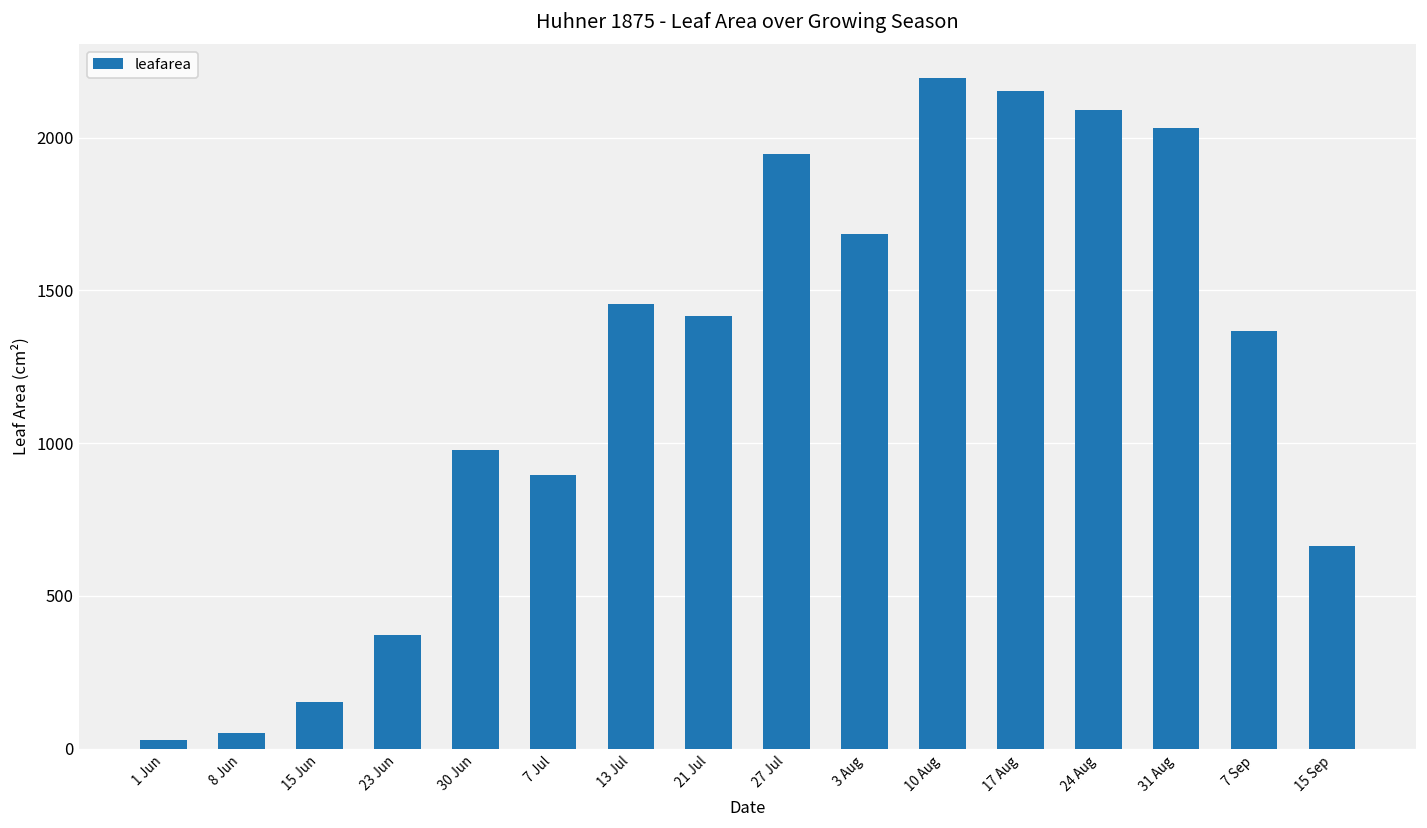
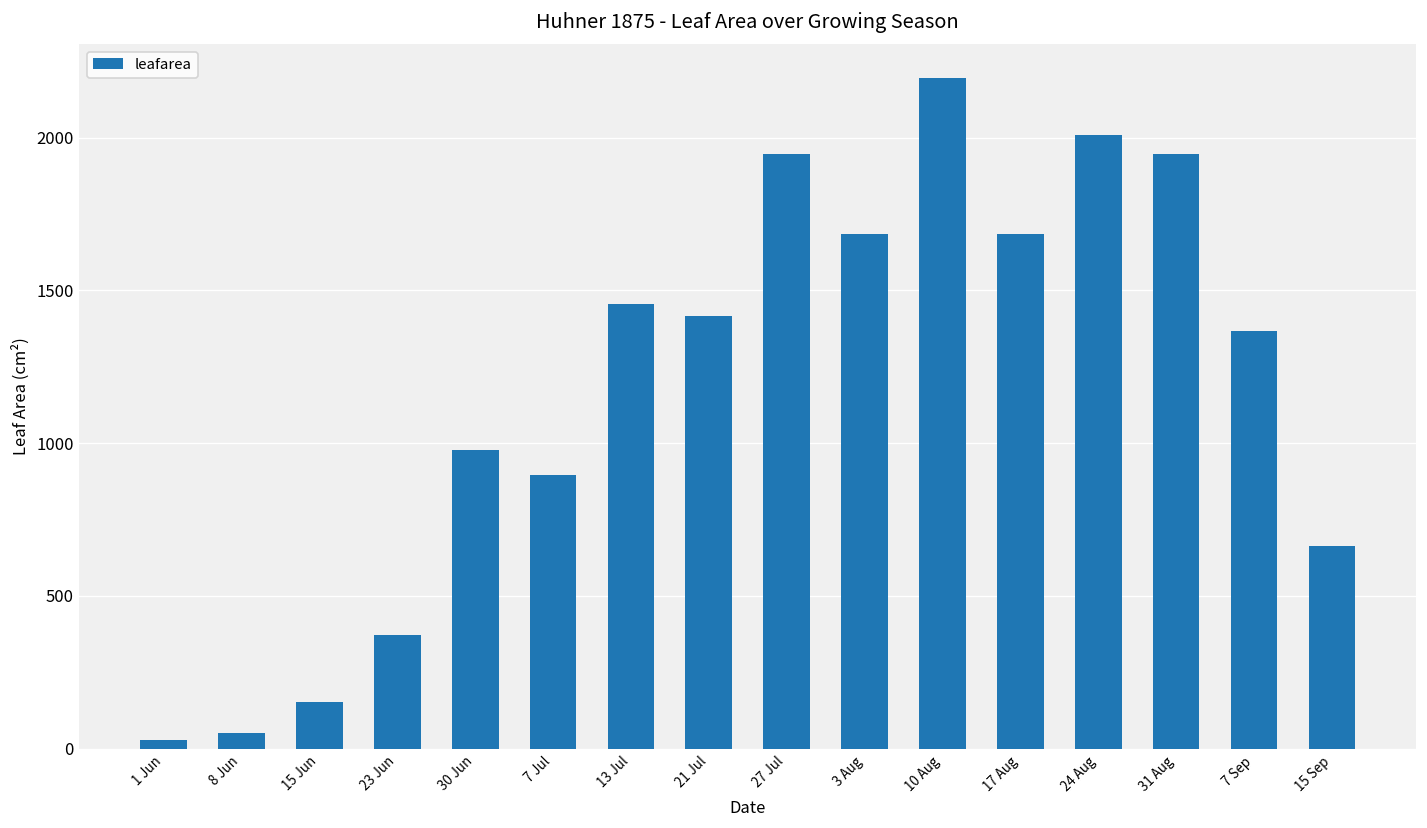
17 Aug: 2150 -> 1690
24 Aug: 2090 -> 2010
31 Aug: 2030 -> 1950
